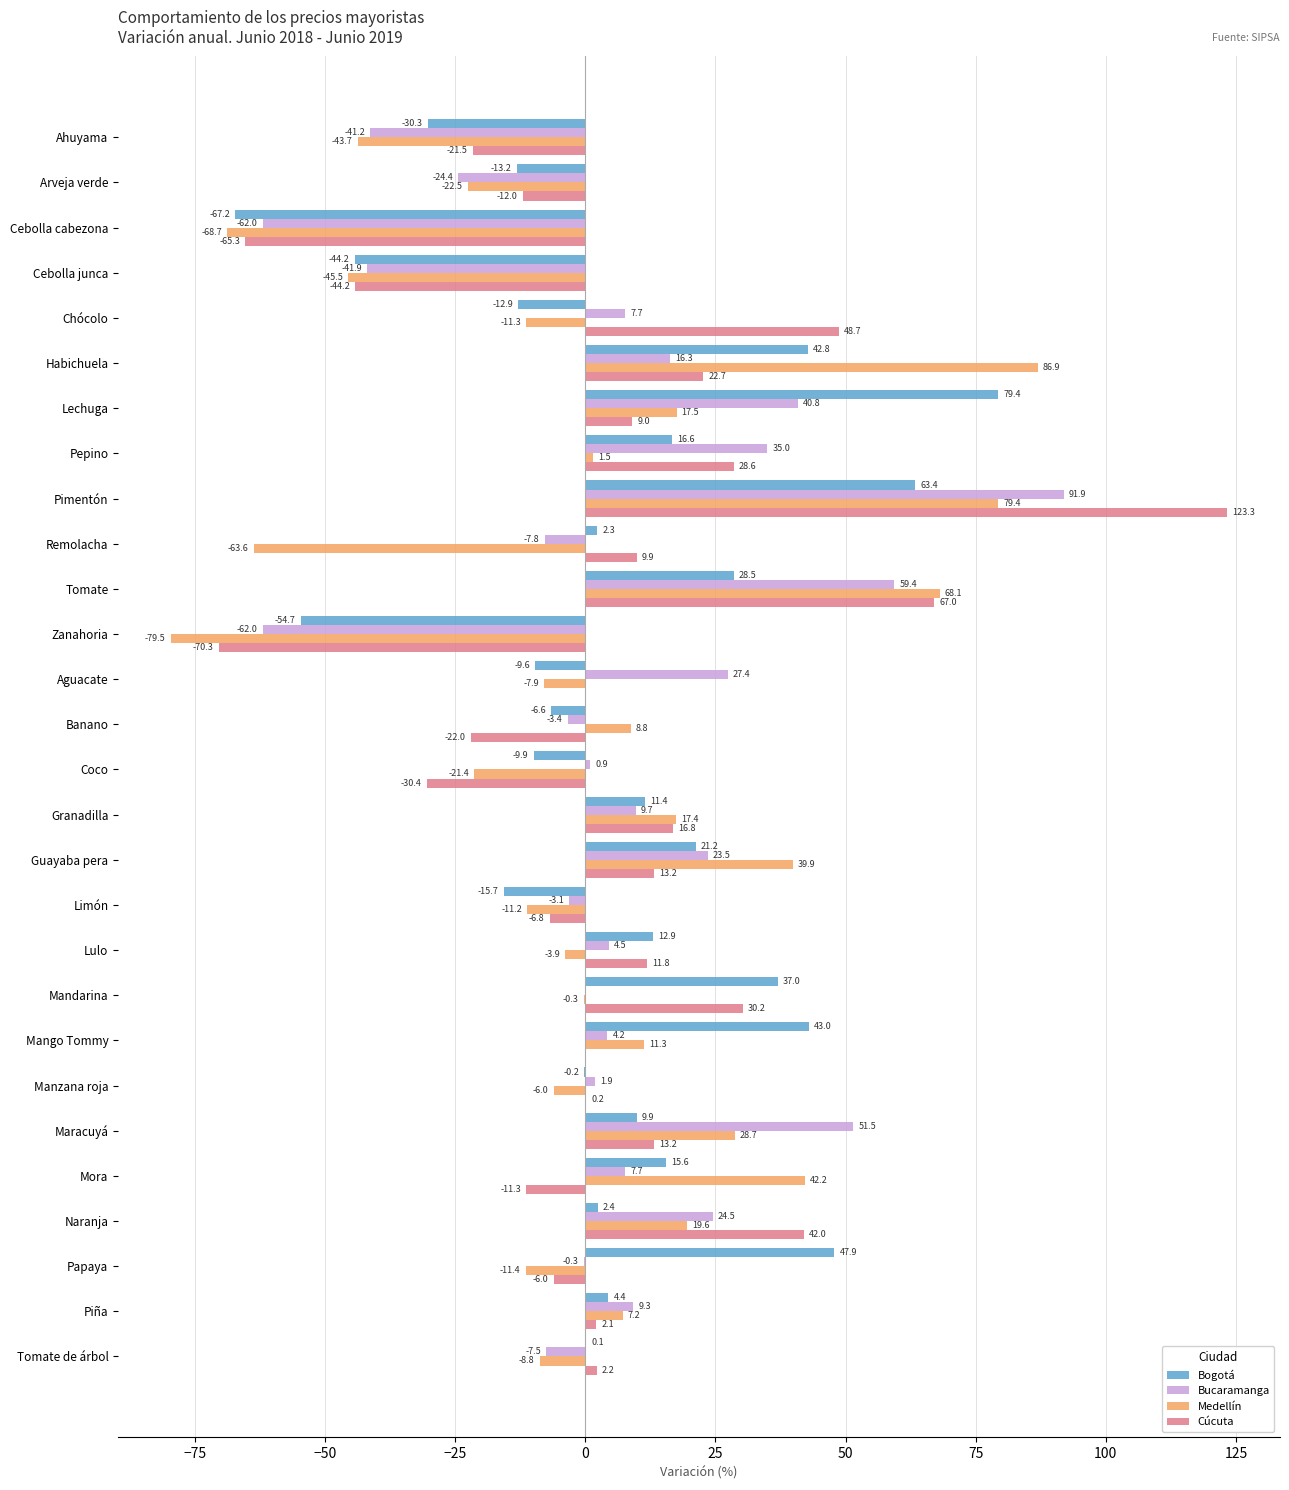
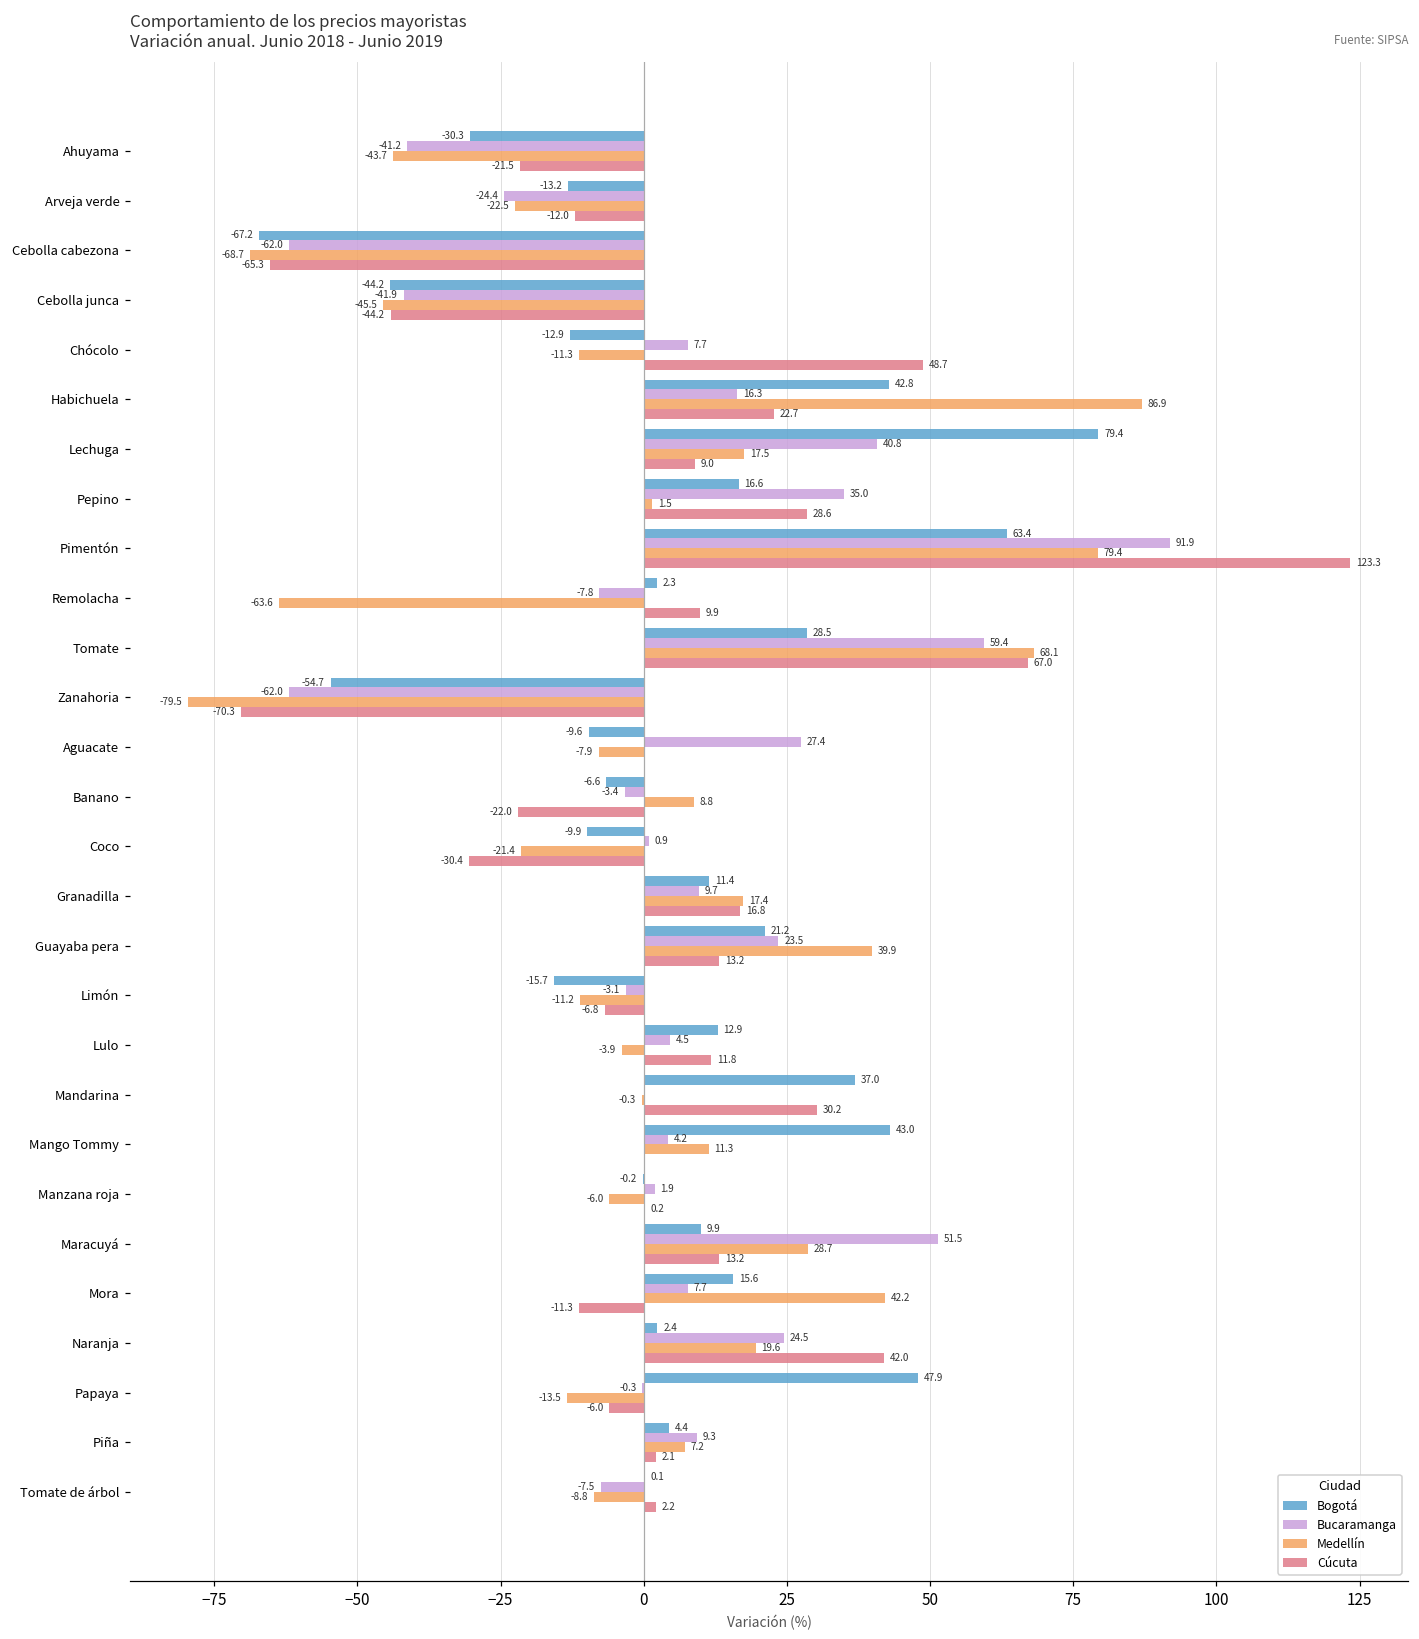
Medellín, Papaya: -11.4 -> -13.5
